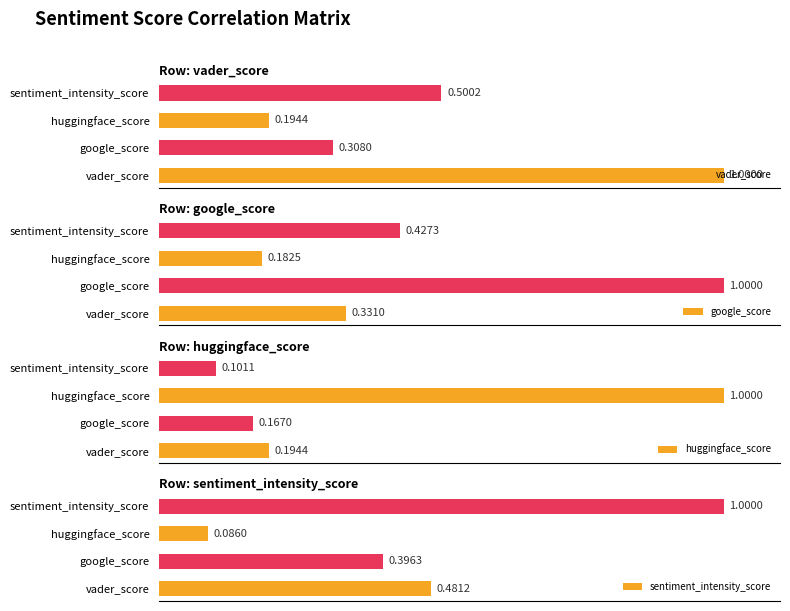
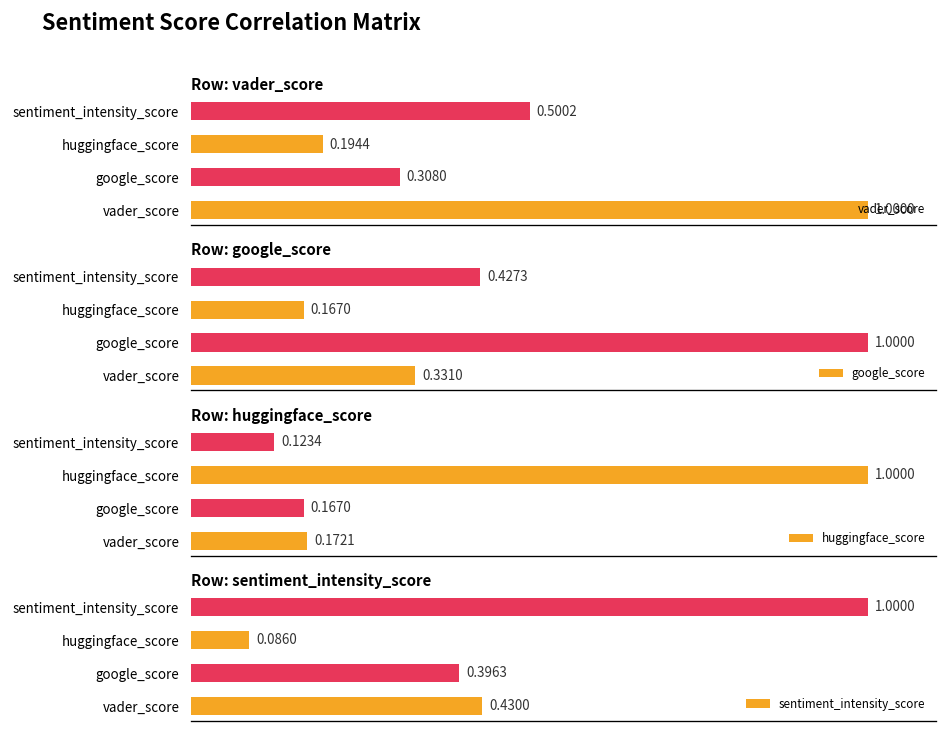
Row: google_score, huggingface_score: 0.1825 -> 0.1670
Row: huggingface_score, sentiment_intensity_score: 0.1011 -> 0.1234
Row: huggingface_score, vader_score: 0.1944 -> 0.1721
Row: sentiment_intensity_score, vader_score: 0.4812 -> 0.4300
